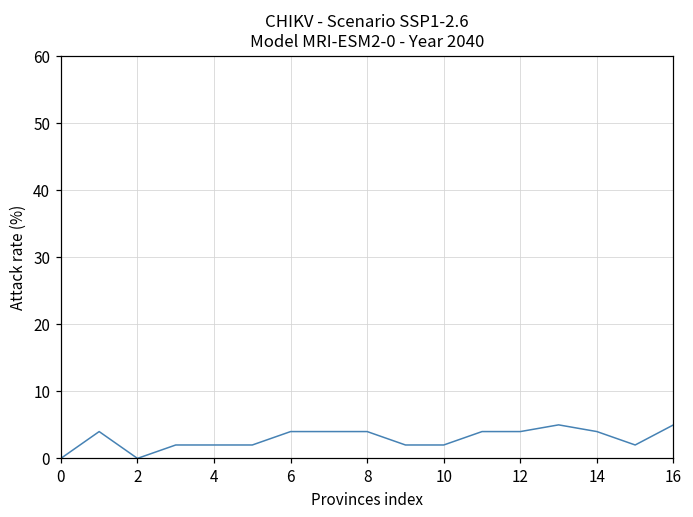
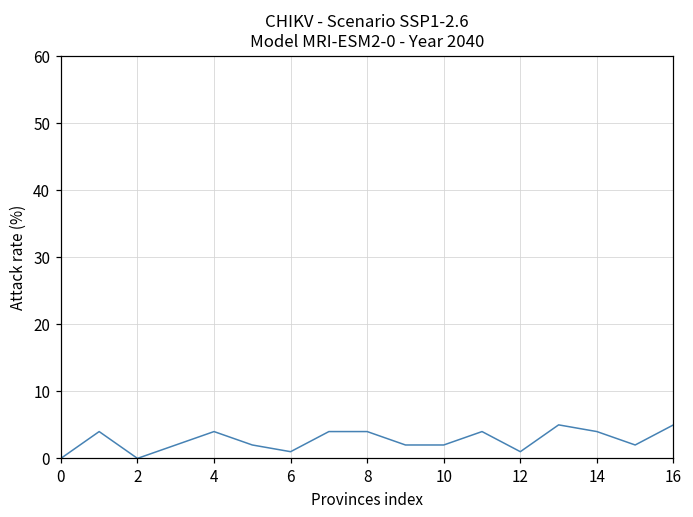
4: 2 -> 4
6: 4 -> 1
12: 4 -> 1
